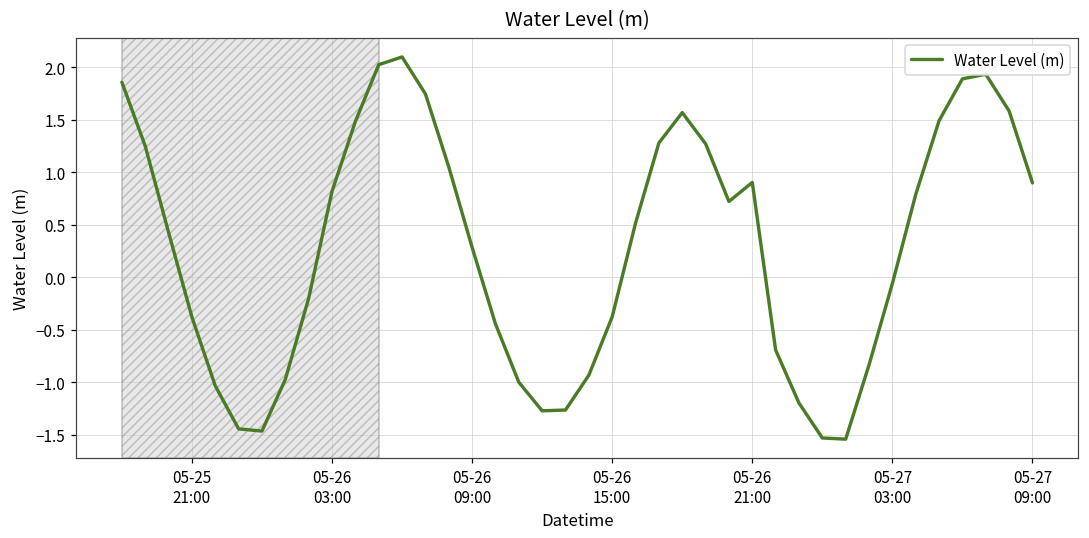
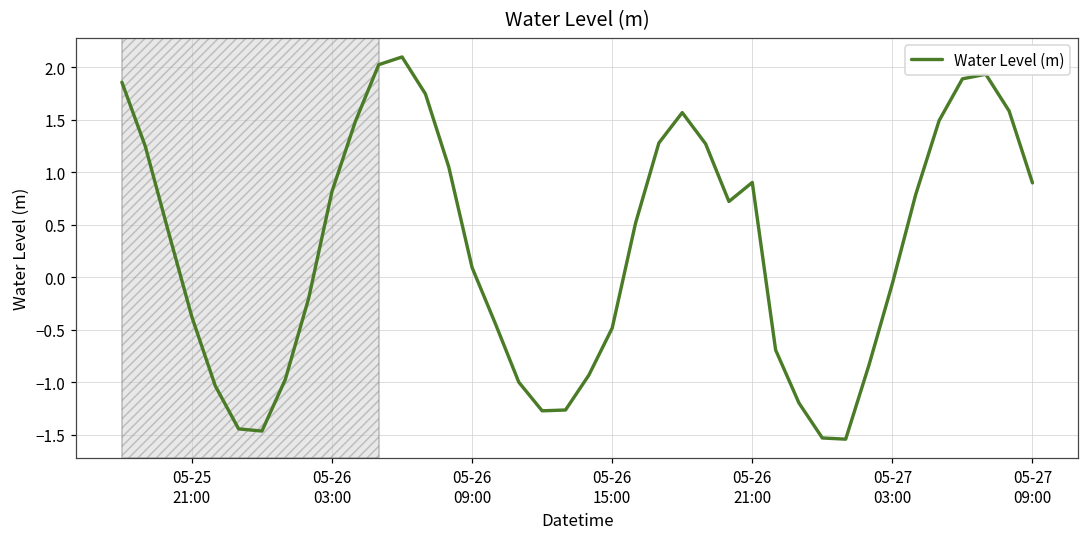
05-26 09:00: 0.3 -> 0.1
05-26 15:00: -0.4 -> -0.5
